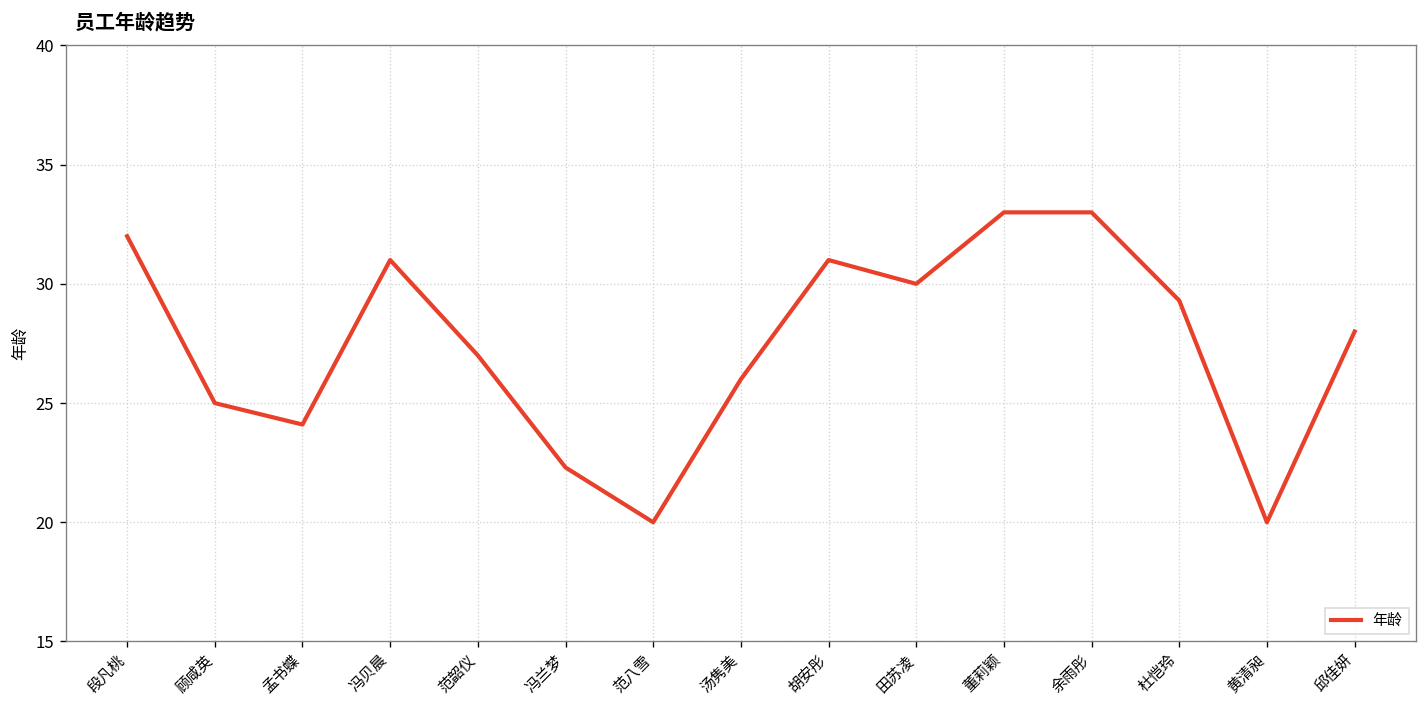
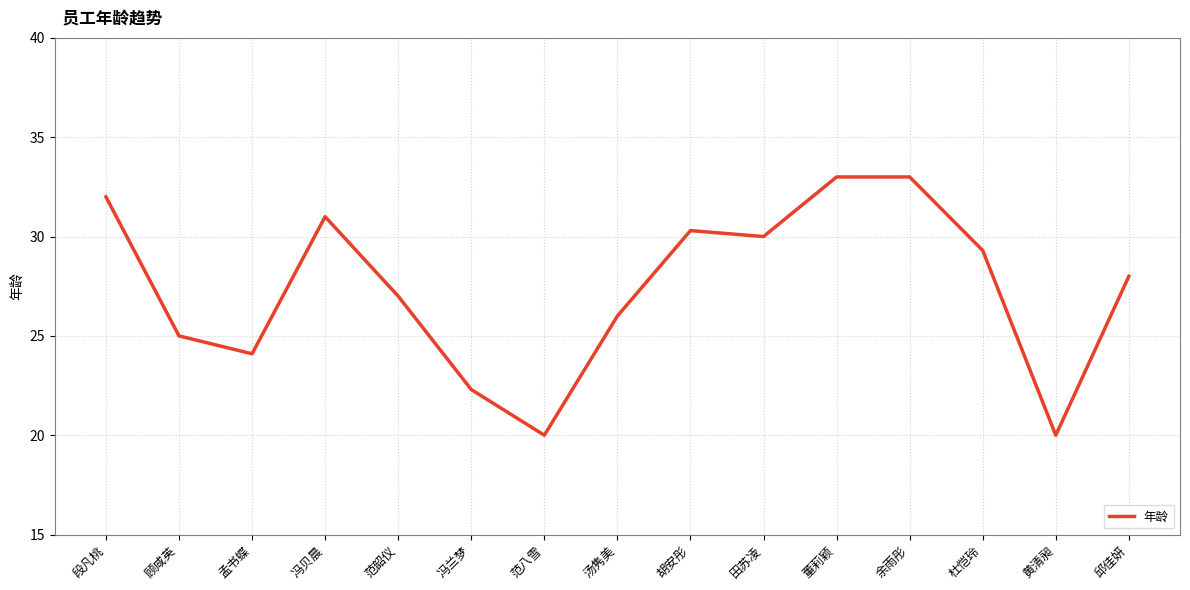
胡安彤: 31.0 -> 30.3
